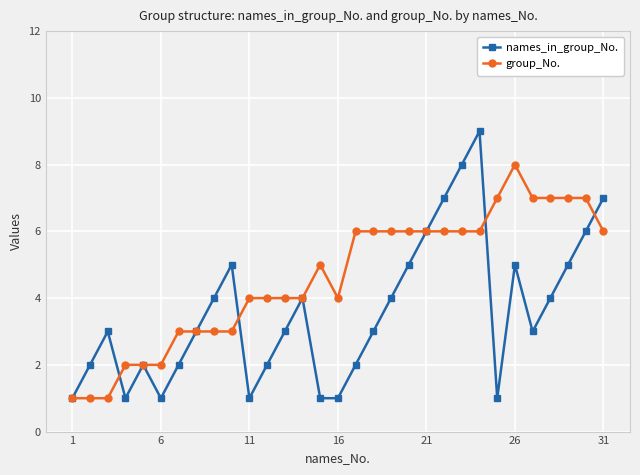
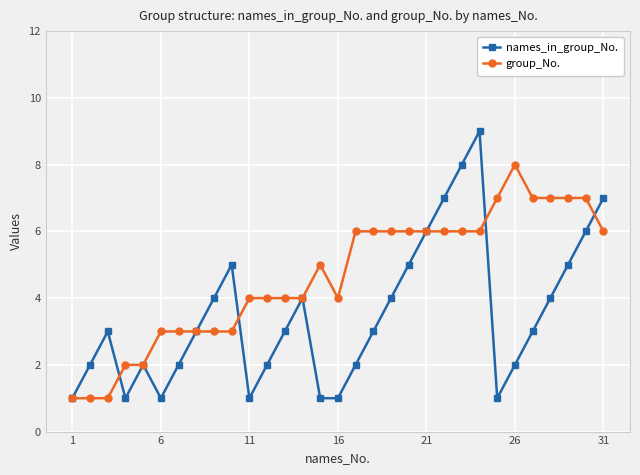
group_No., 6: 2 -> 3
names_in_group_No., 26: 5 -> 2
